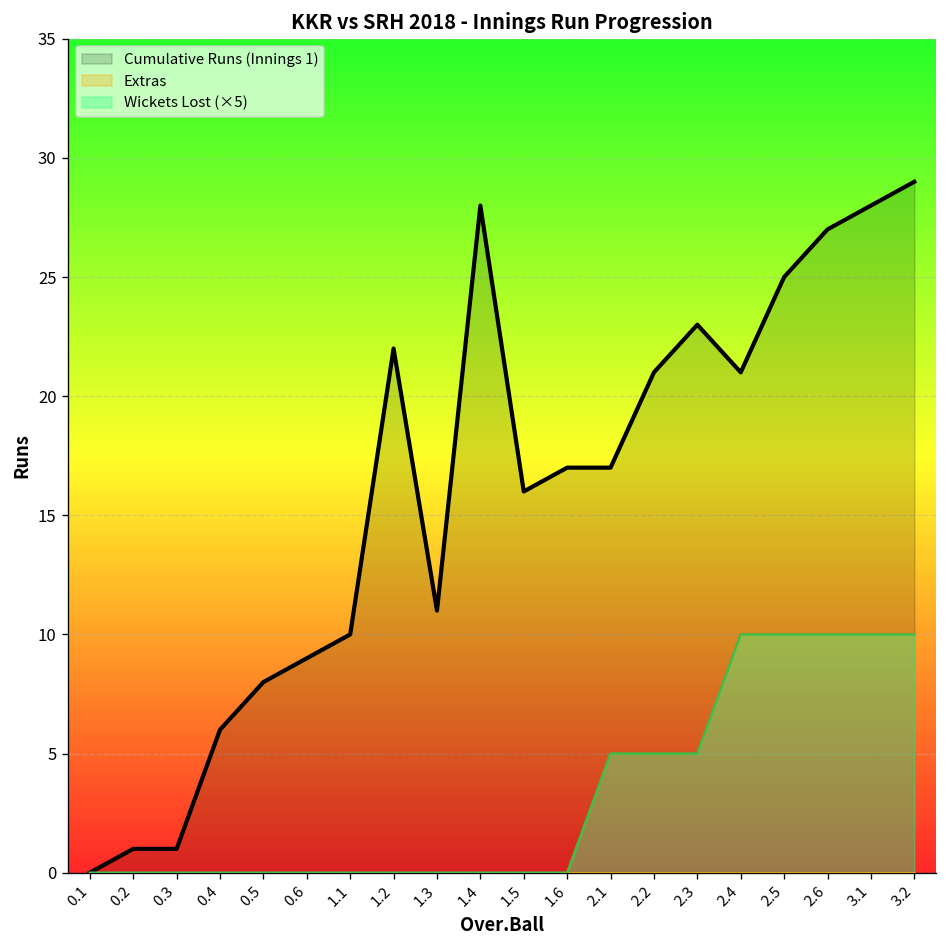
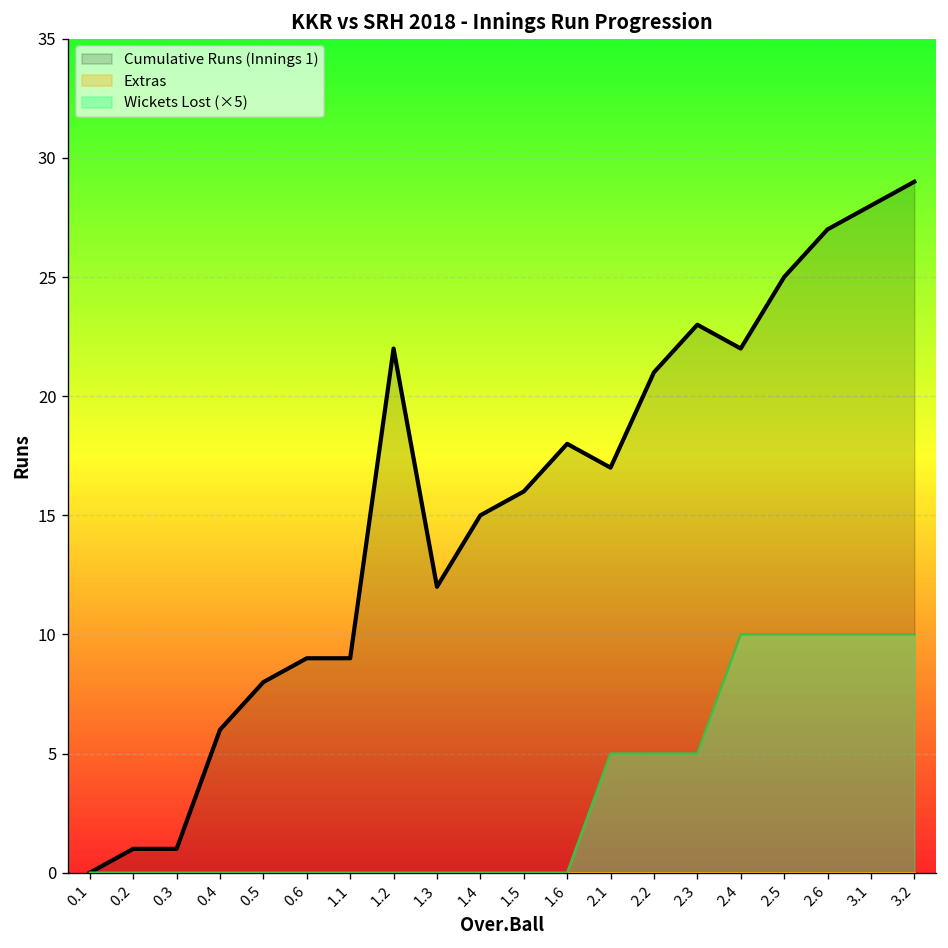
Cumulative Runs (Innings 1), 1.1: 10 -> 9
Cumulative Runs (Innings 1), 1.3: 11 -> 12
Cumulative Runs (Innings 1), 1.4: 28 -> 15
Cumulative Runs (Innings 1), 1.6: 17 -> 18
Cumulative Runs (Innings 1), 2.4: 21 -> 22
